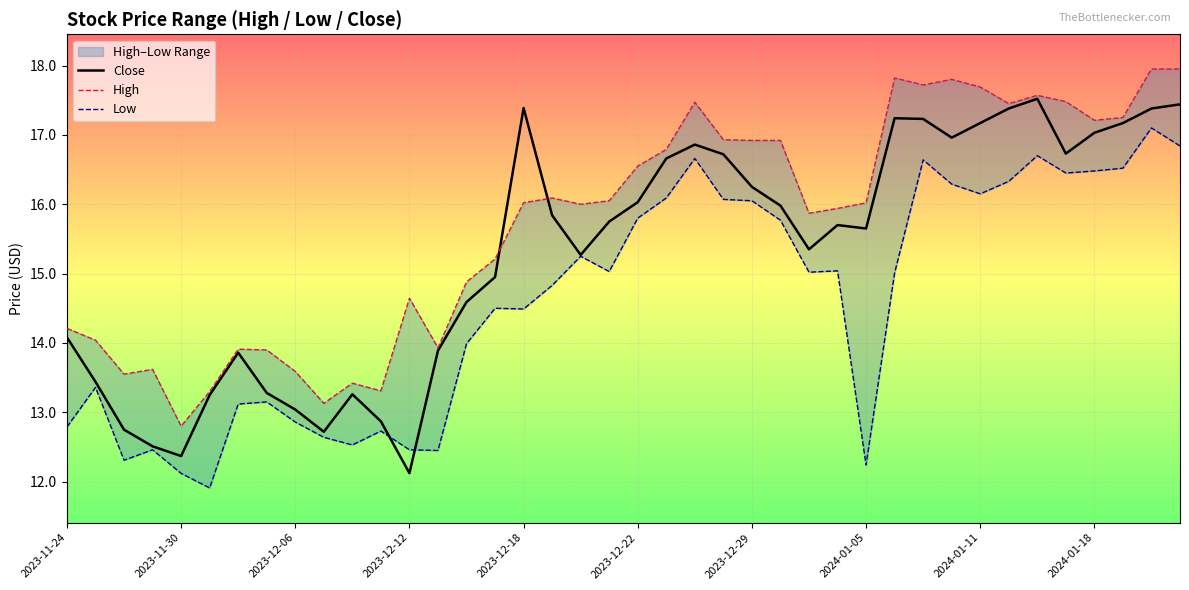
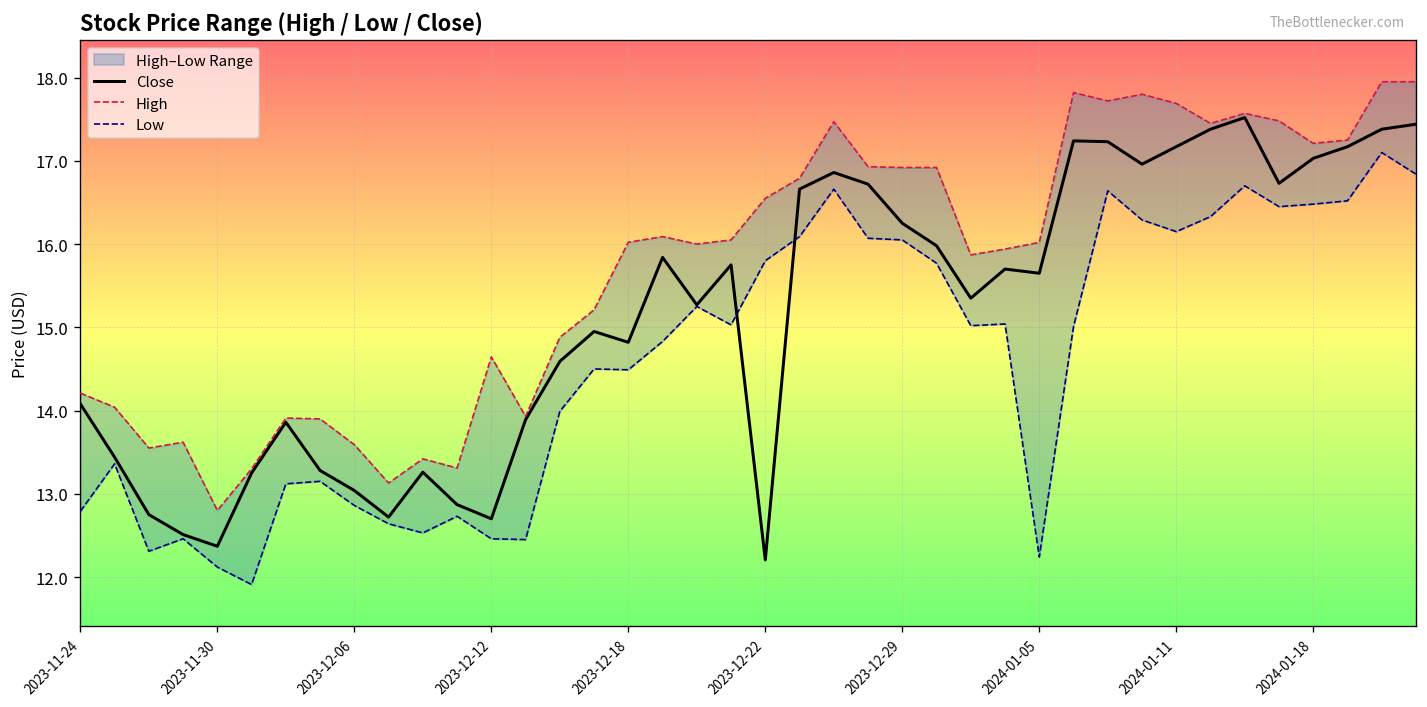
Close, 2023-12-12: 12.1 -> 12.7
Close, 2023-12-18: 17.4 -> 14.8
Close, 2023-12-22: 16.0 -> 12.2
